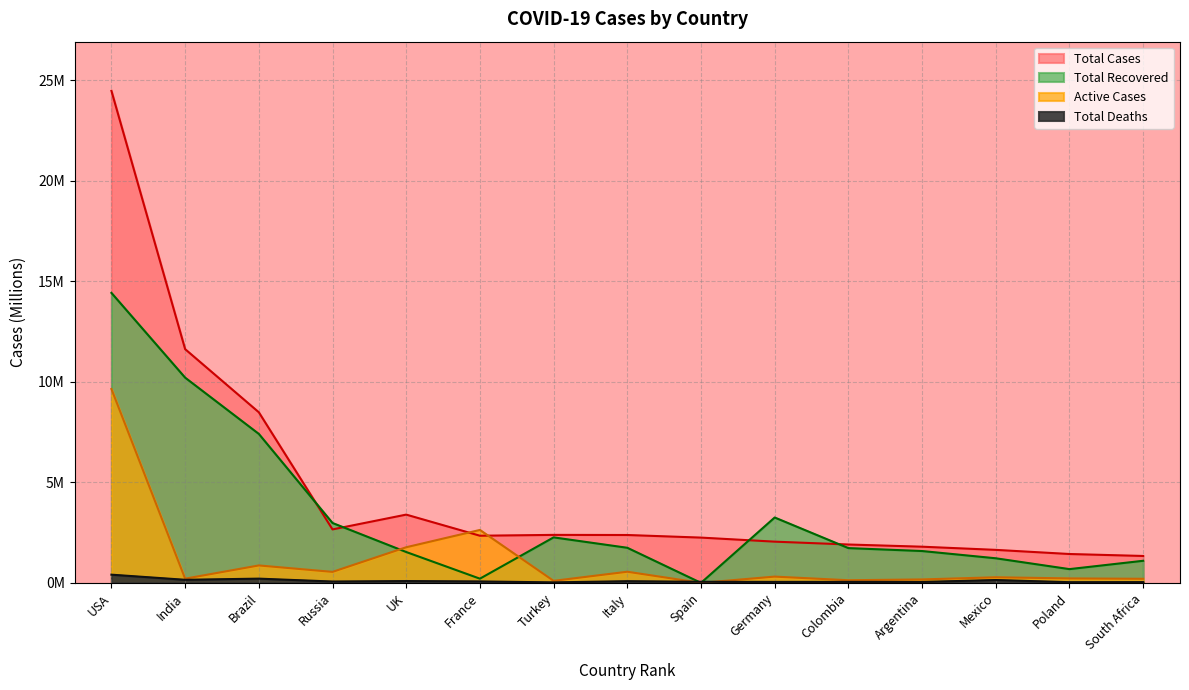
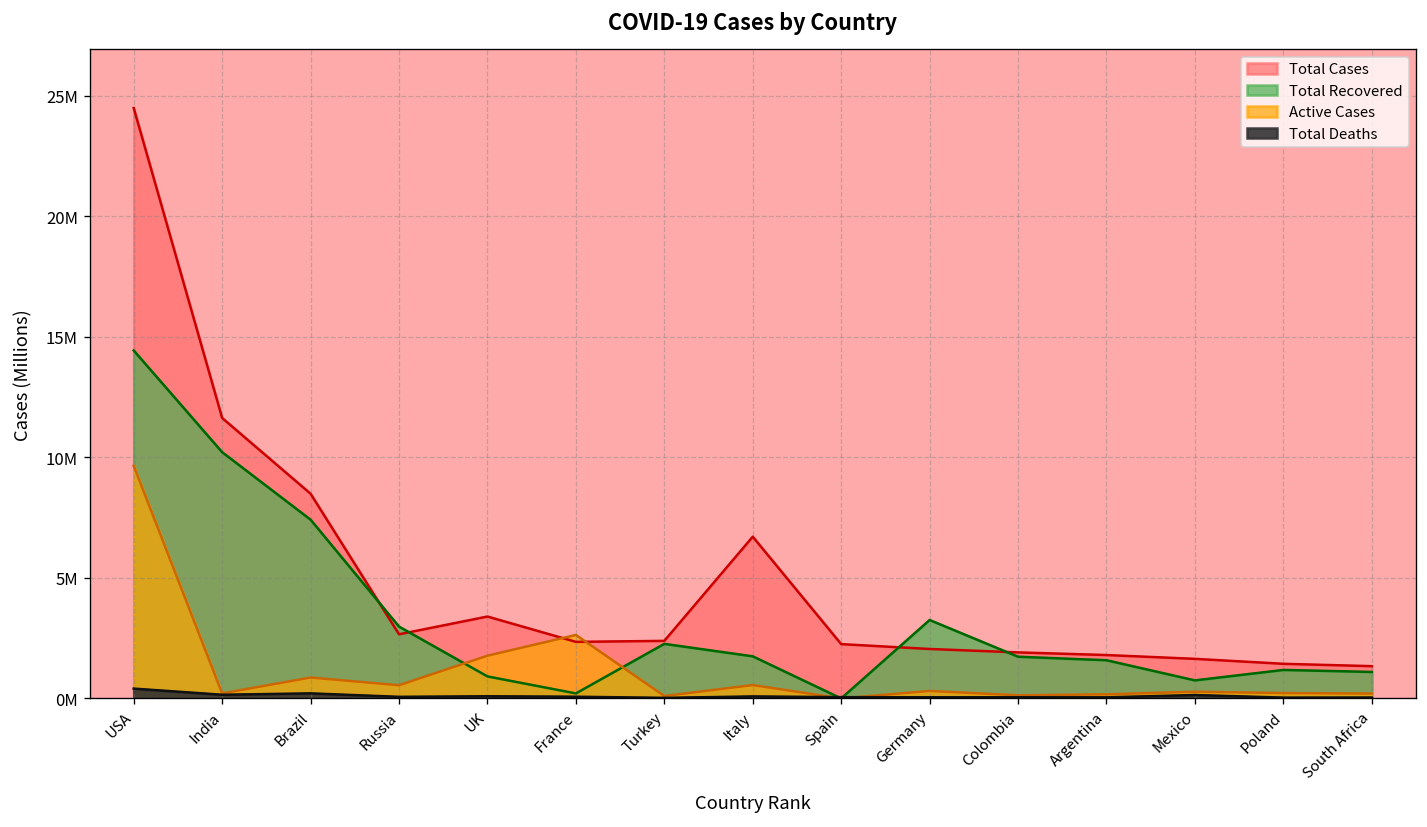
Total Recovered, UK: 1500000 -> 900000
Total Cases, Italy: 2400000 -> 6700000
Total Recovered, Mexico: 1200000 -> 700000
Total Recovered, Poland: 700000 -> 1200000
